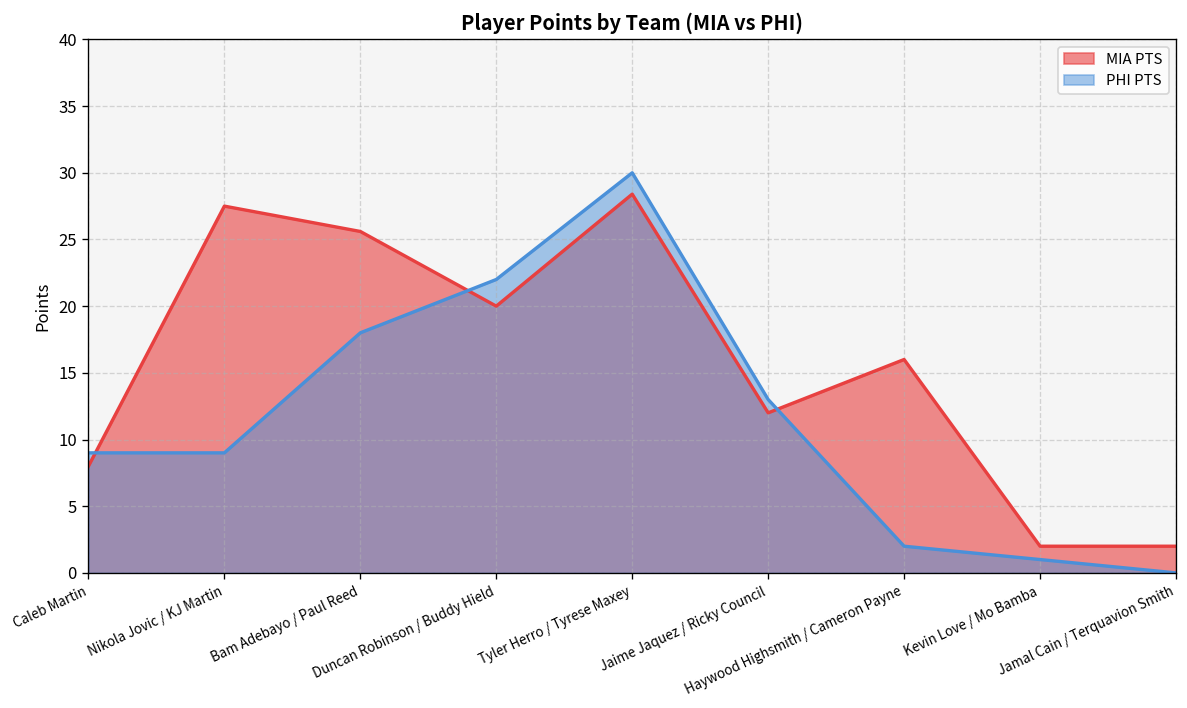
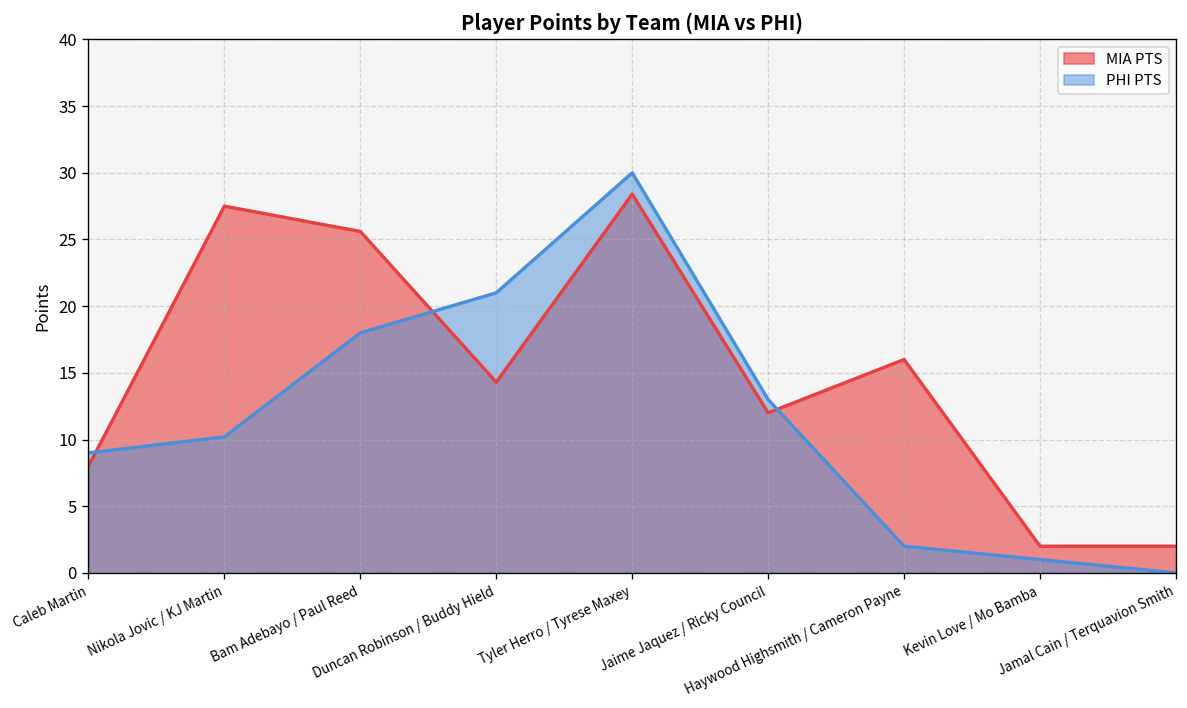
PHI PTS, Nikola Jovic / KJ Martin: 9.0 -> 10.2
MIA PTS, Duncan Robinson / Buddy Hield: 20.0 -> 14.3
PHI PTS, Duncan Robinson / Buddy Hield: 22 -> 21
